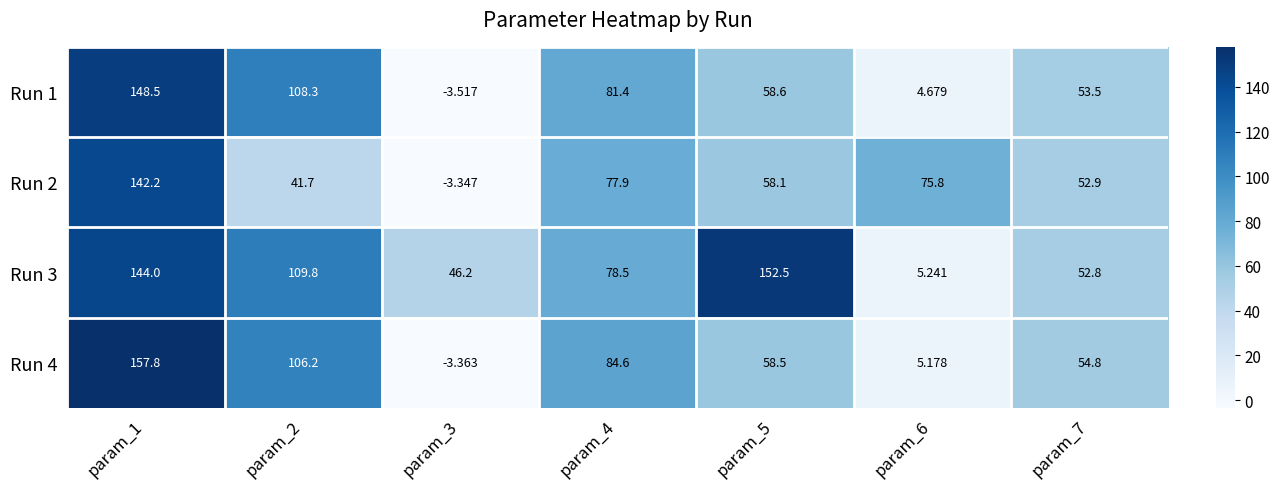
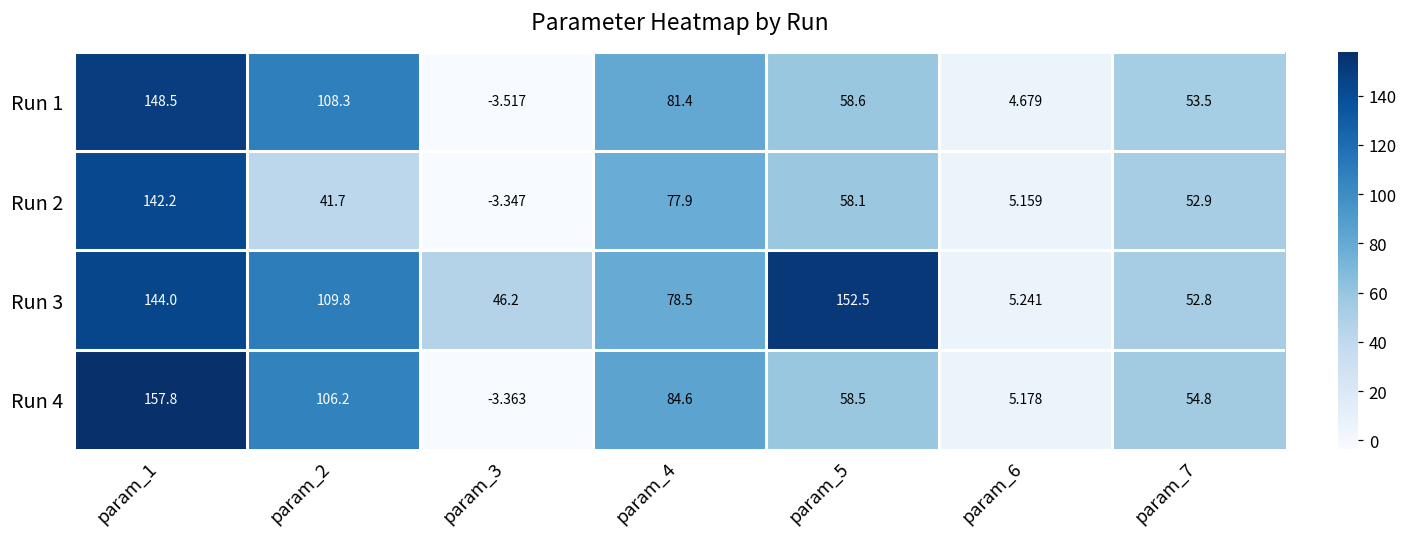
Run 2, param_6: 75.8 -> 5.159
